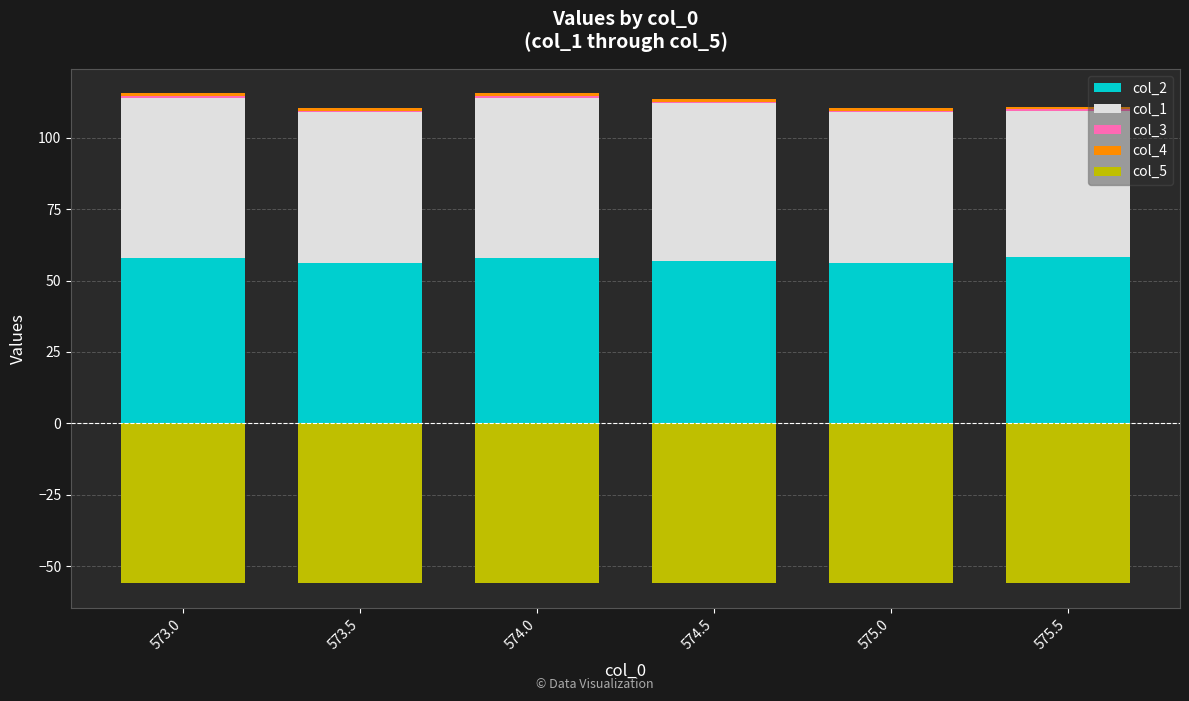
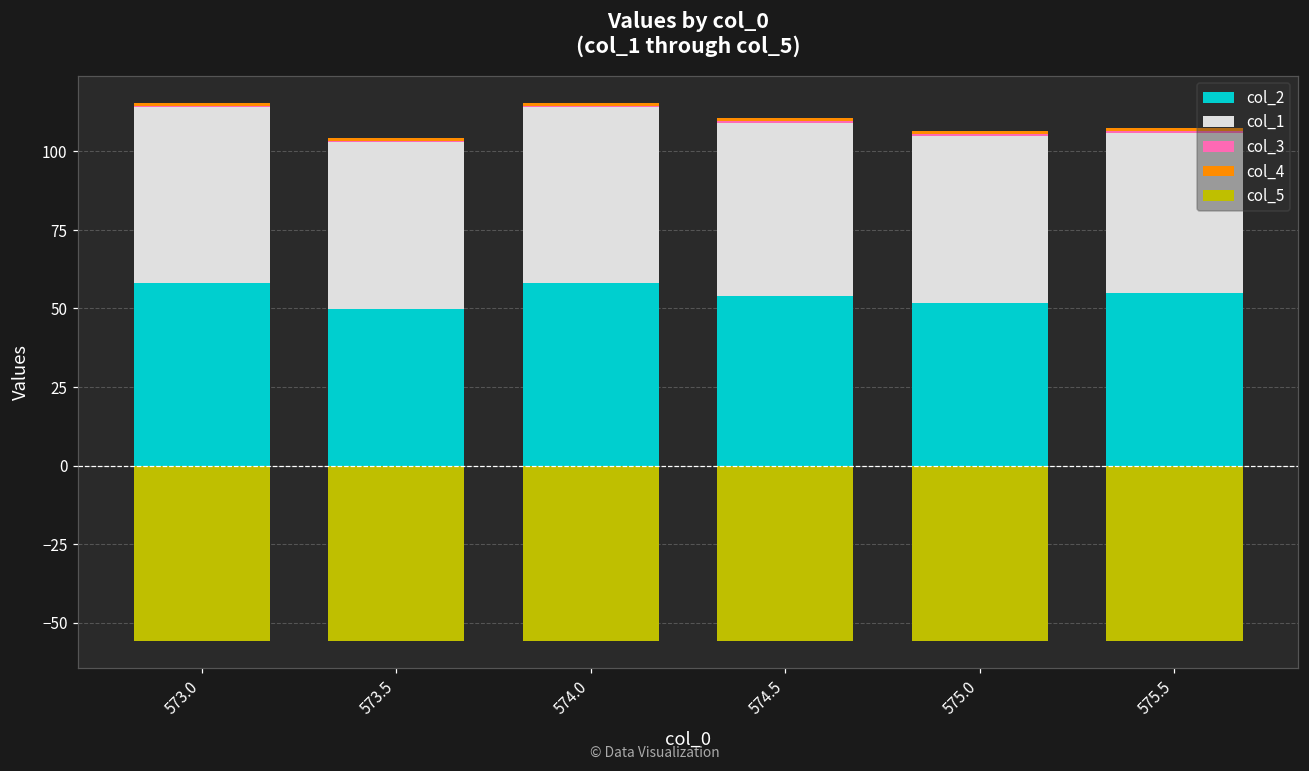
col_2, 573.5: 56 -> 50
col_2, 574.5: 57 -> 54
col_2, 575.0: 56 -> 52
col_2, 575.5: 58 -> 55
